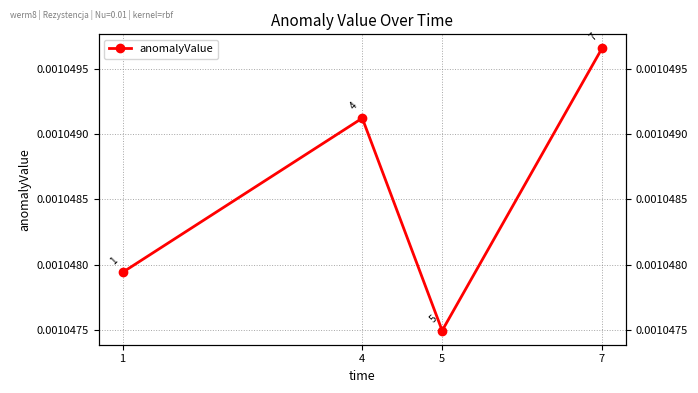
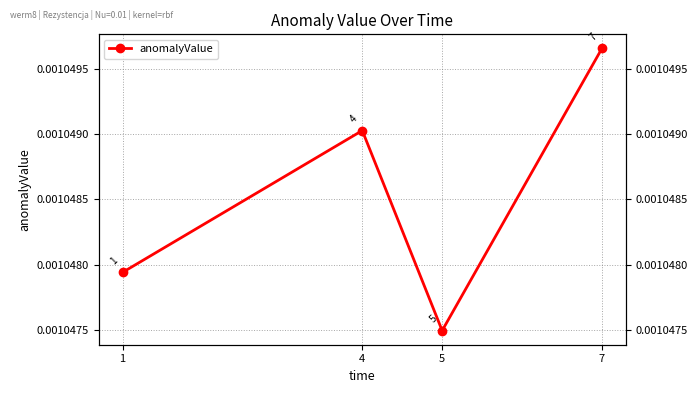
4: 0.00104913 -> 0.00104903
